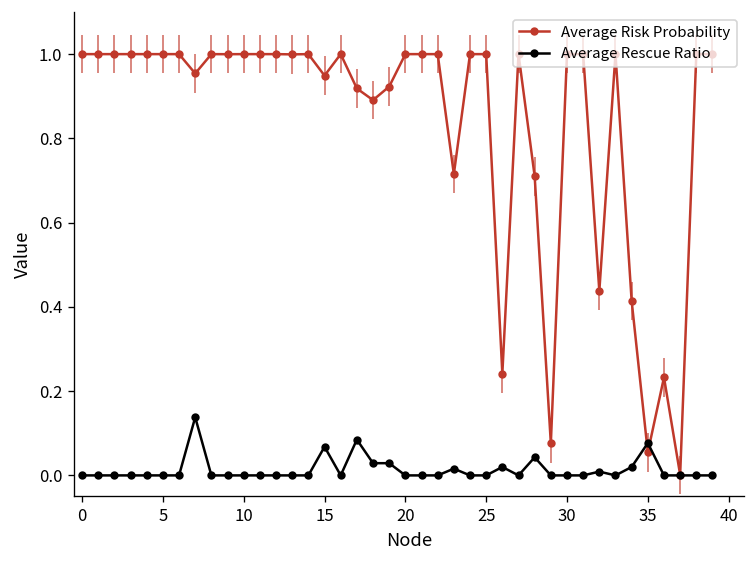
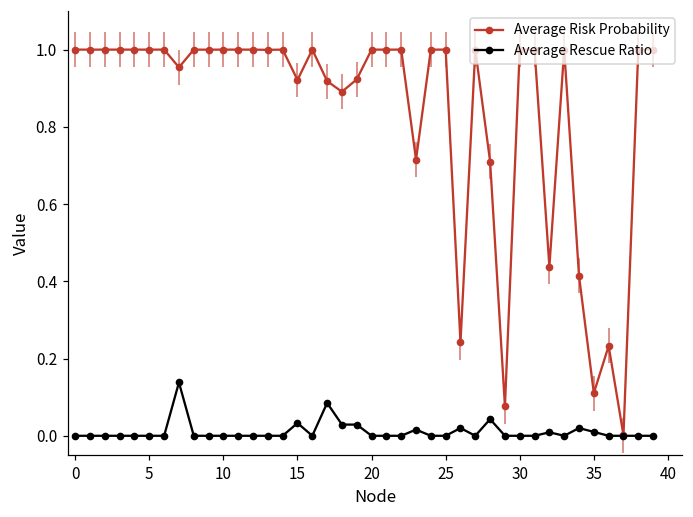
Average Risk Probability, 15: 0.95 -> 0.92
Average Rescue Ratio, 15: 0.07 -> 0.03
Average Risk Probability, 35: 0.05 -> 0.11
Average Rescue Ratio, 35: 0.08 -> 0.01
